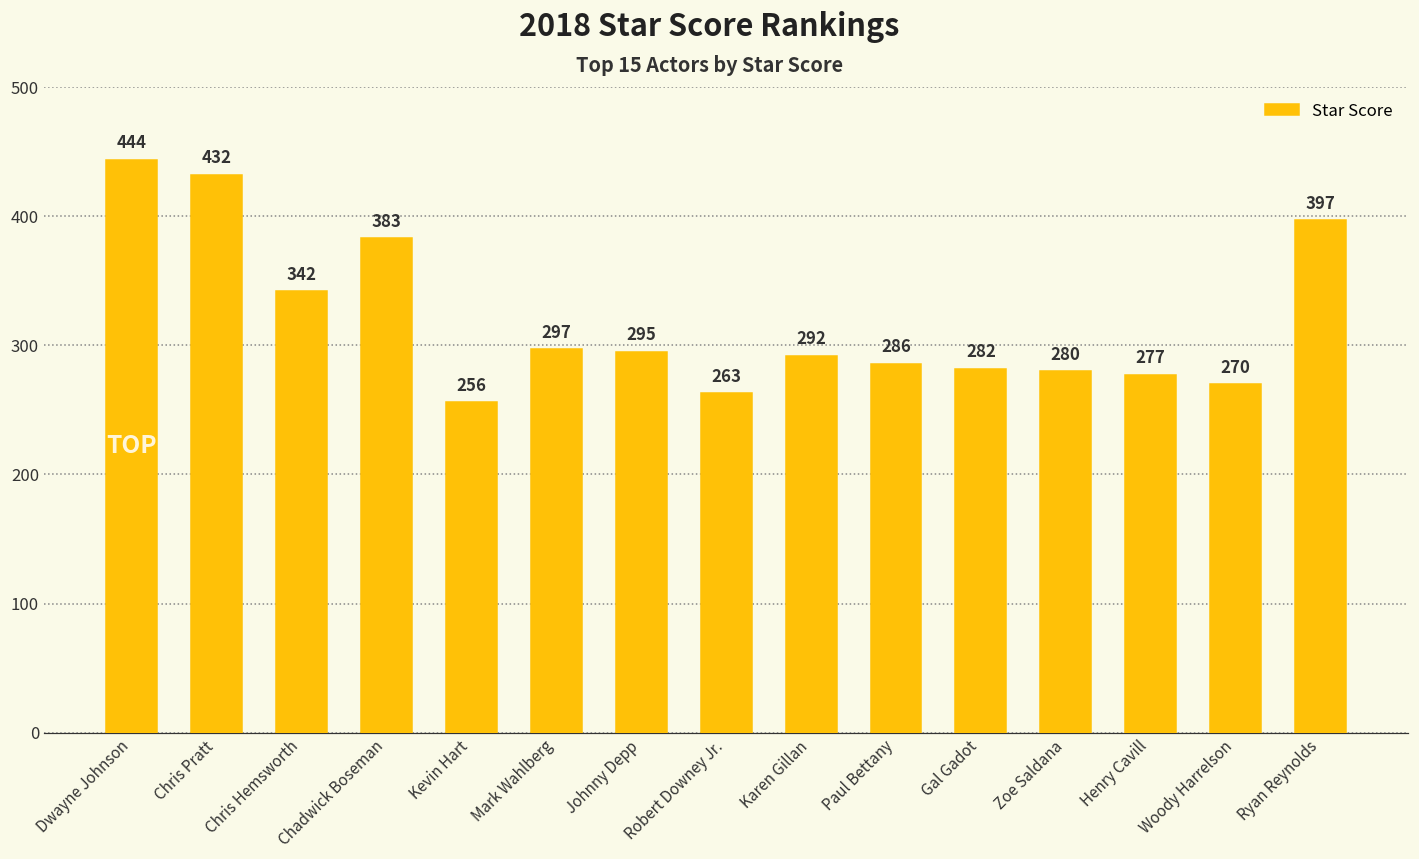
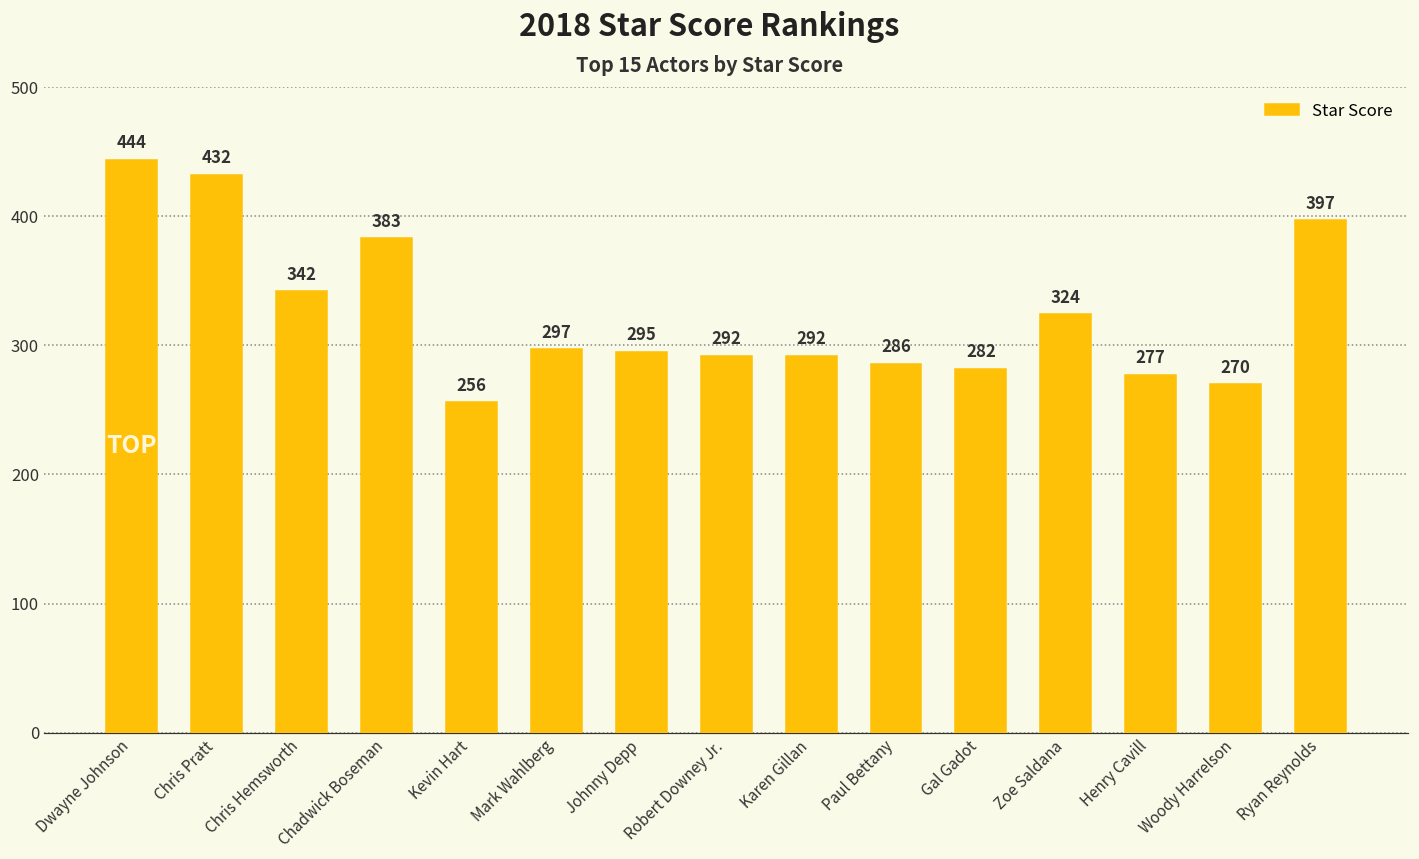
Robert Downey Jr.: 263 -> 292
Zoe Saldana: 280 -> 324
